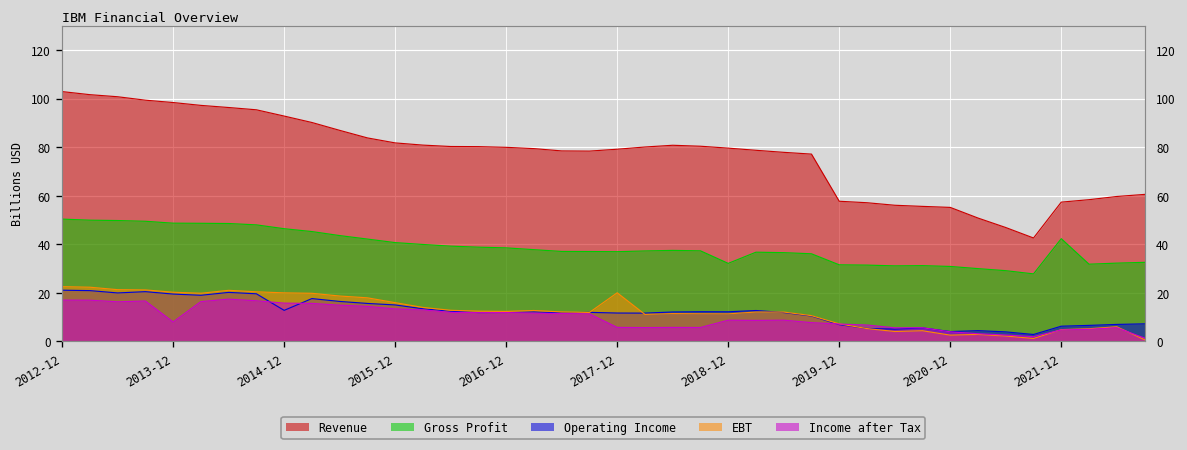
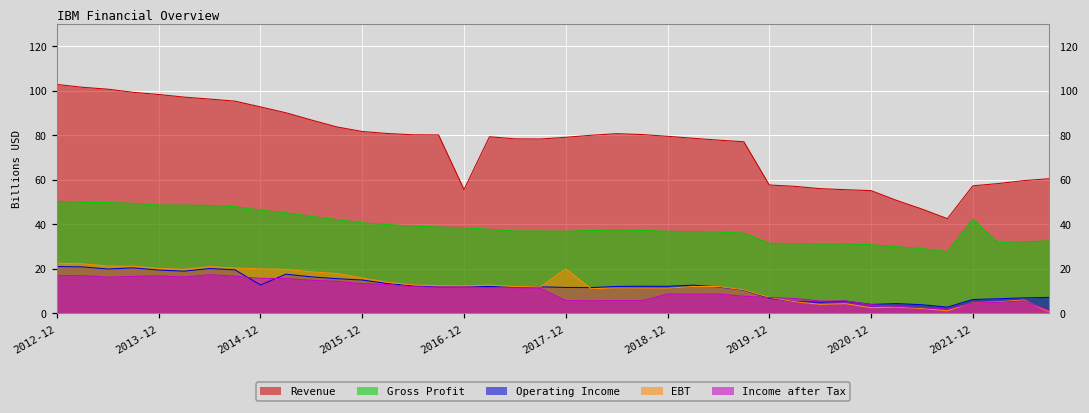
Income after Tax, 2013-12: 8 -> 17
Revenue, 2016-12: 80 -> 56
Gross Profit, 2018-12: 32 -> 37
